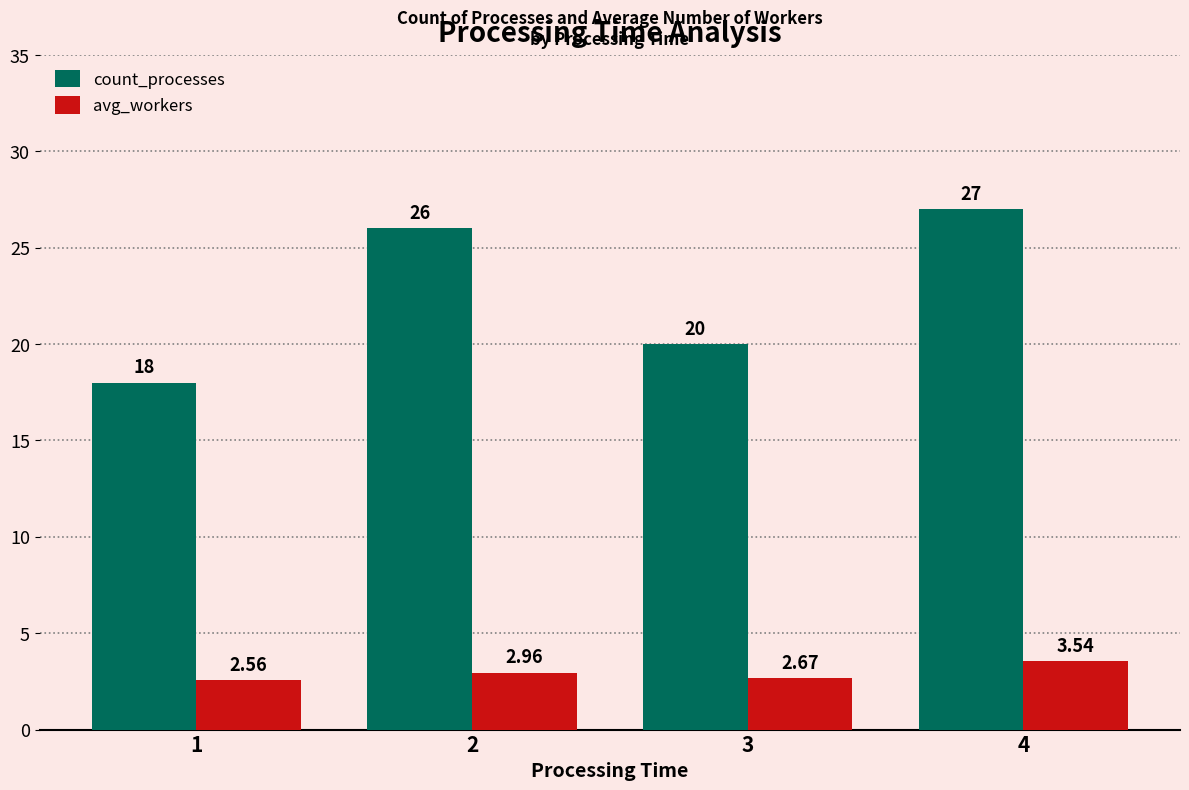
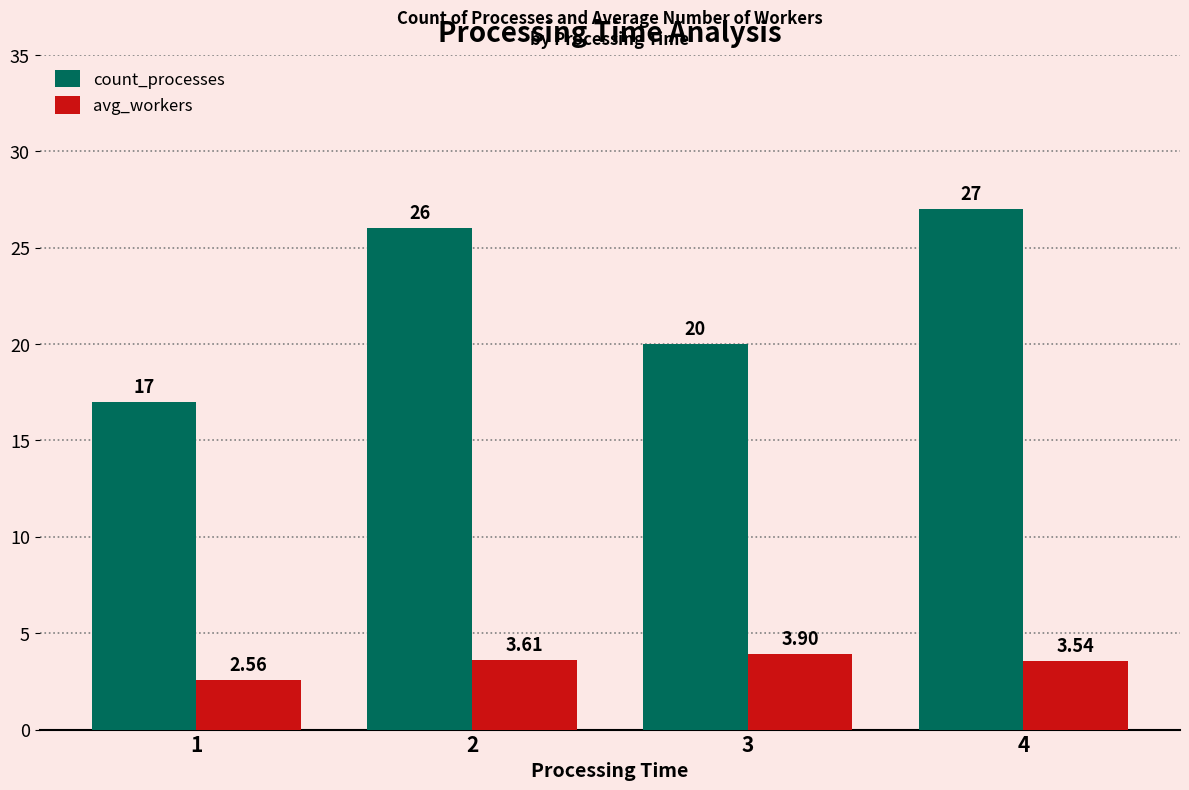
count_processes, 1: 18 -> 17
avg_workers, 2: 2.96 -> 3.61
avg_workers, 3: 2.67 -> 3.90
